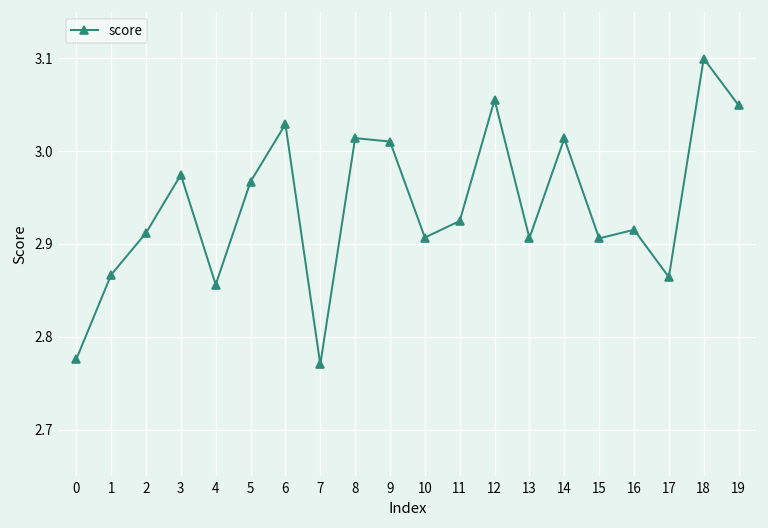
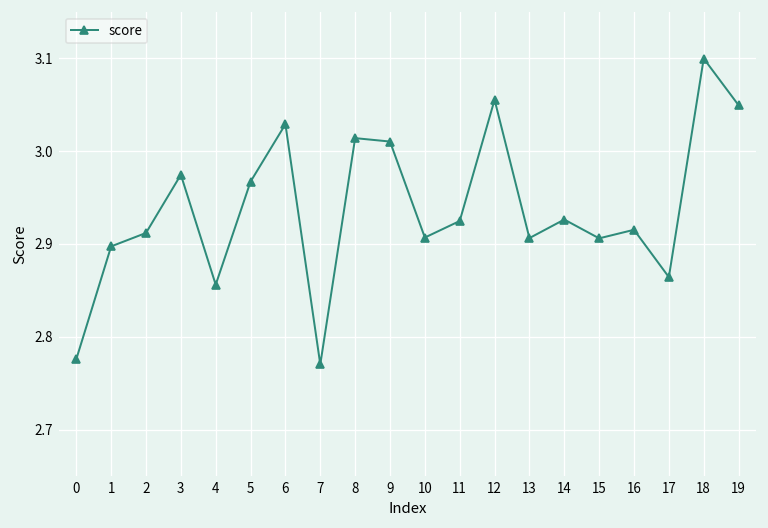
1: 2.87 -> 2.90
14: 3.01 -> 2.93
